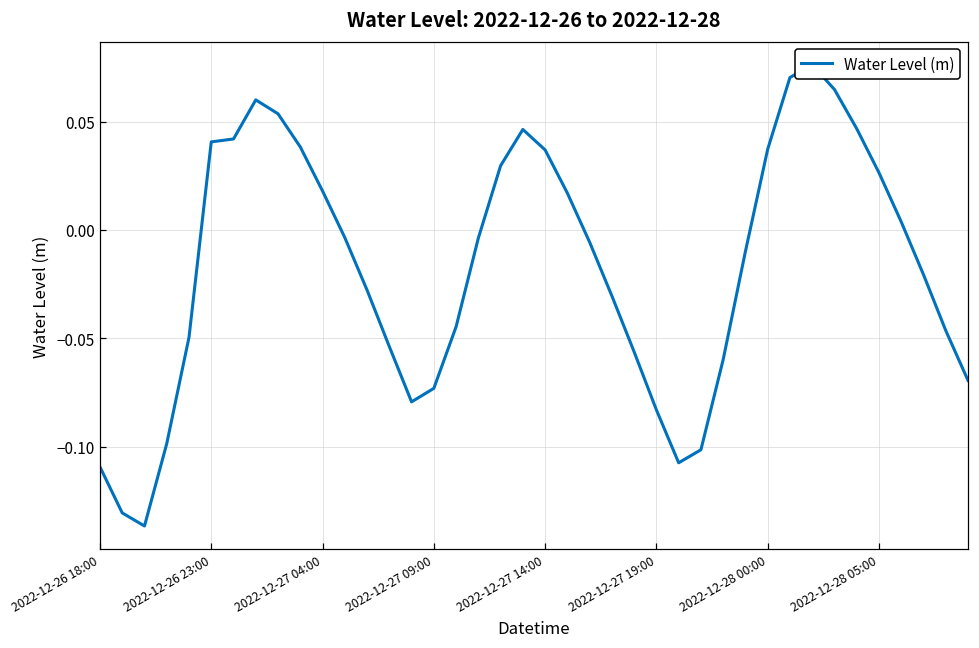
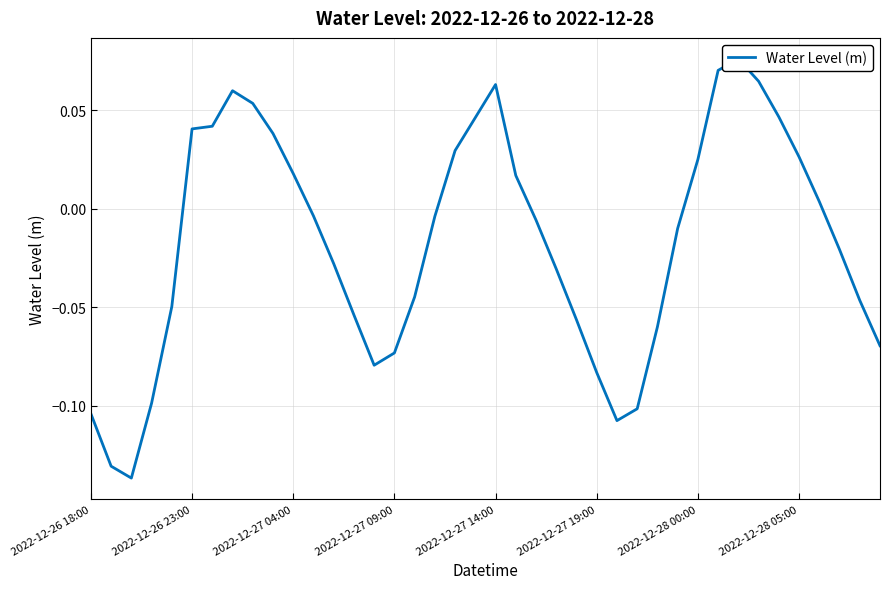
2022-12-26 18:00: -0.109 -> -0.104
2022-12-27 14:00: 0.037 -> 0.063
2022-12-28 00:00: 0.037 -> 0.025
